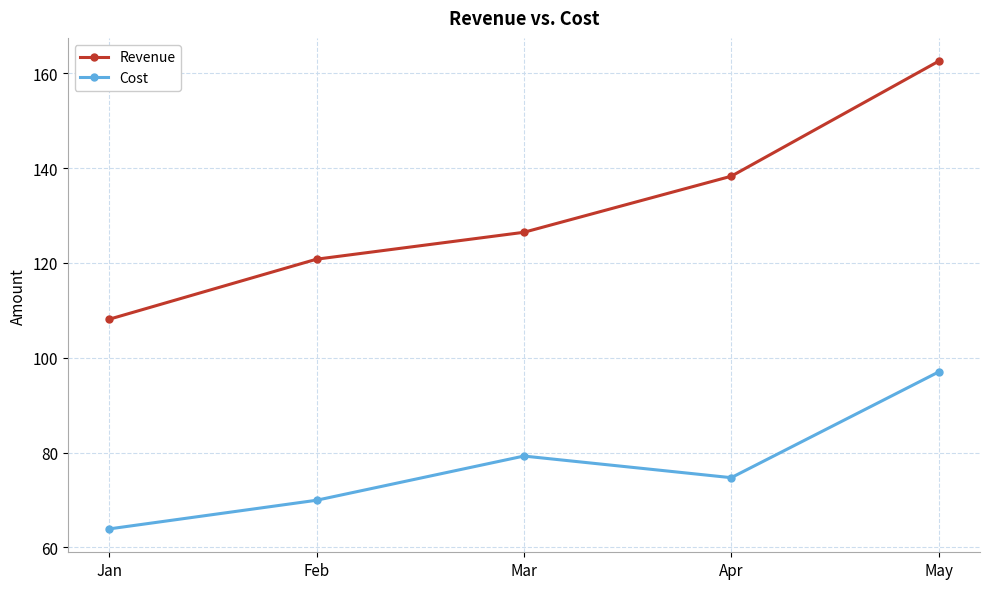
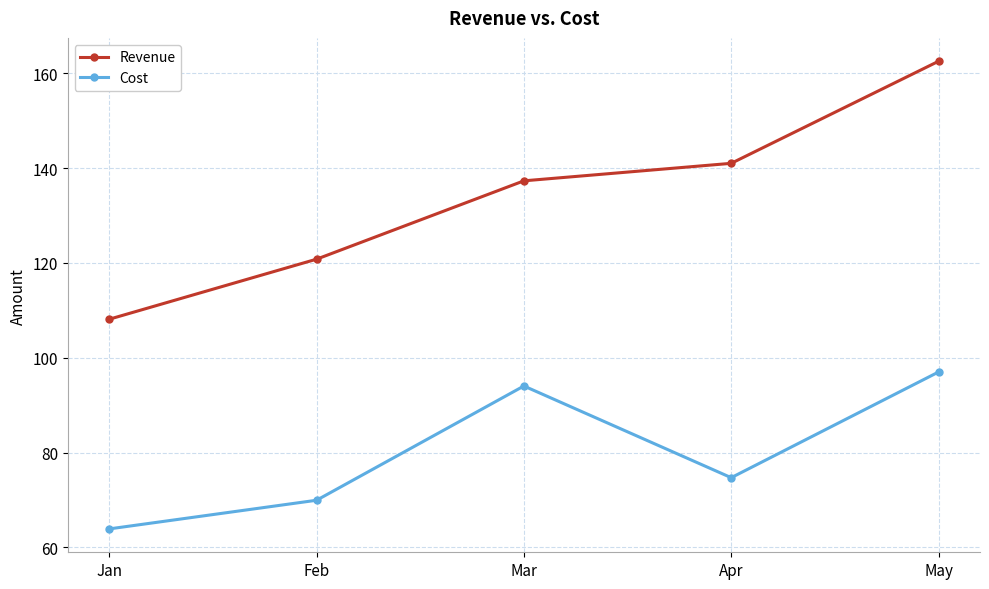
Revenue, Mar: 126 -> 137
Cost, Mar: 79 -> 94
Revenue, Apr: 138 -> 141
